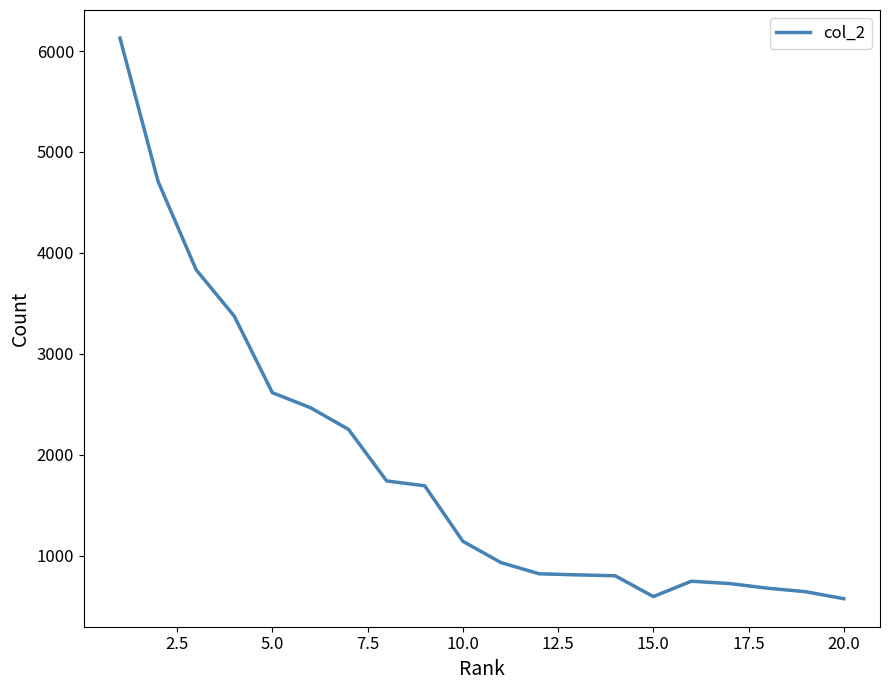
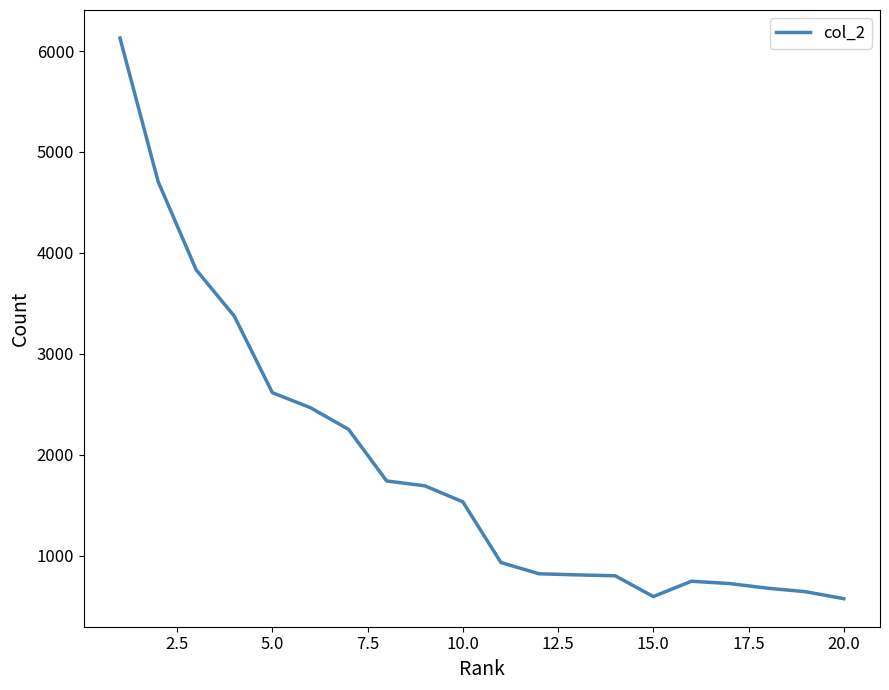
10.0: 1140 -> 1530
